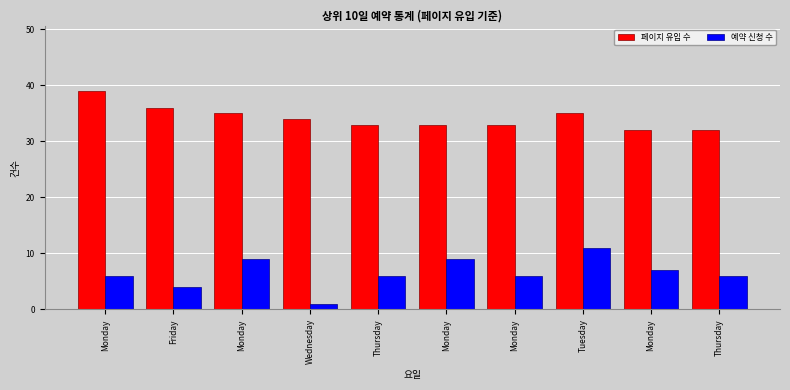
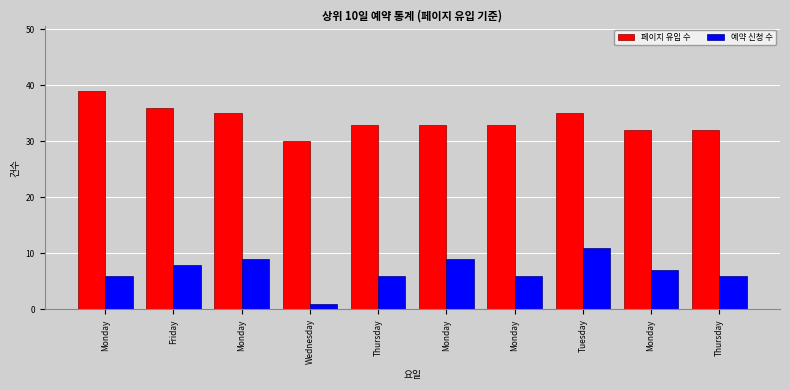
예약 신청 수, Friday: 4 -> 8
페이지 유입 수, Wednesday: 34 -> 30
